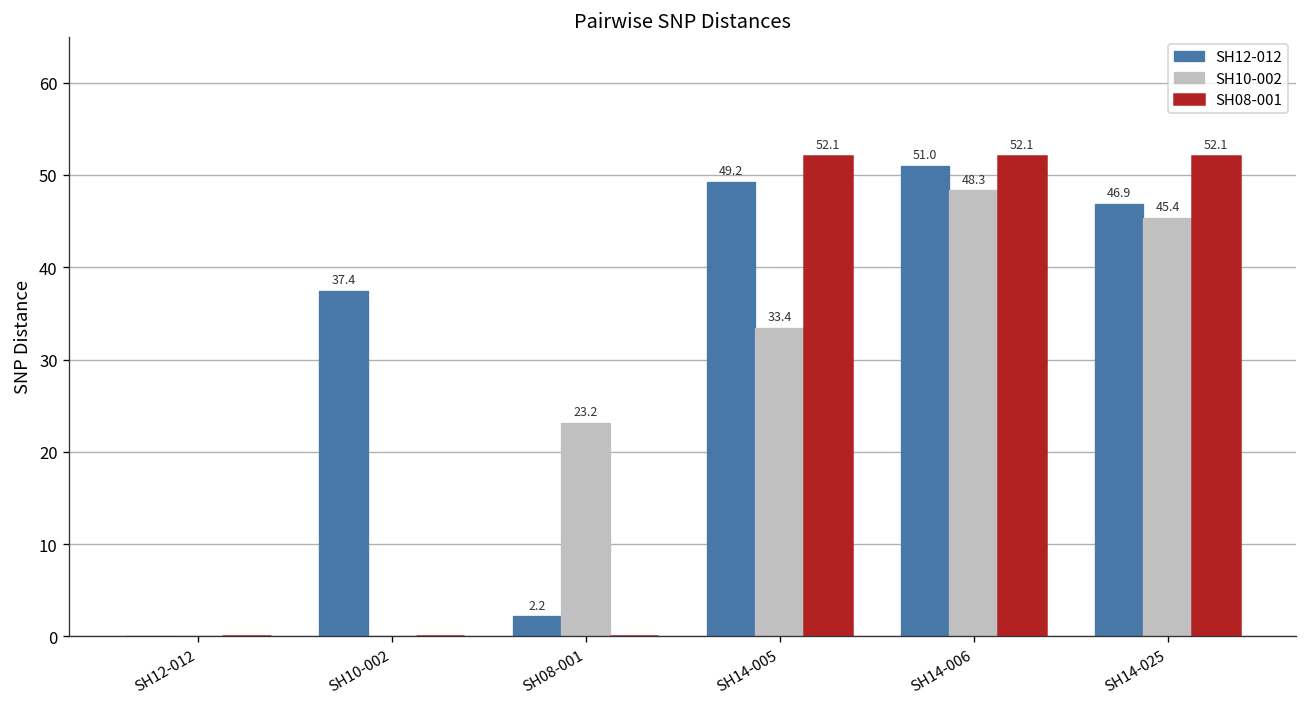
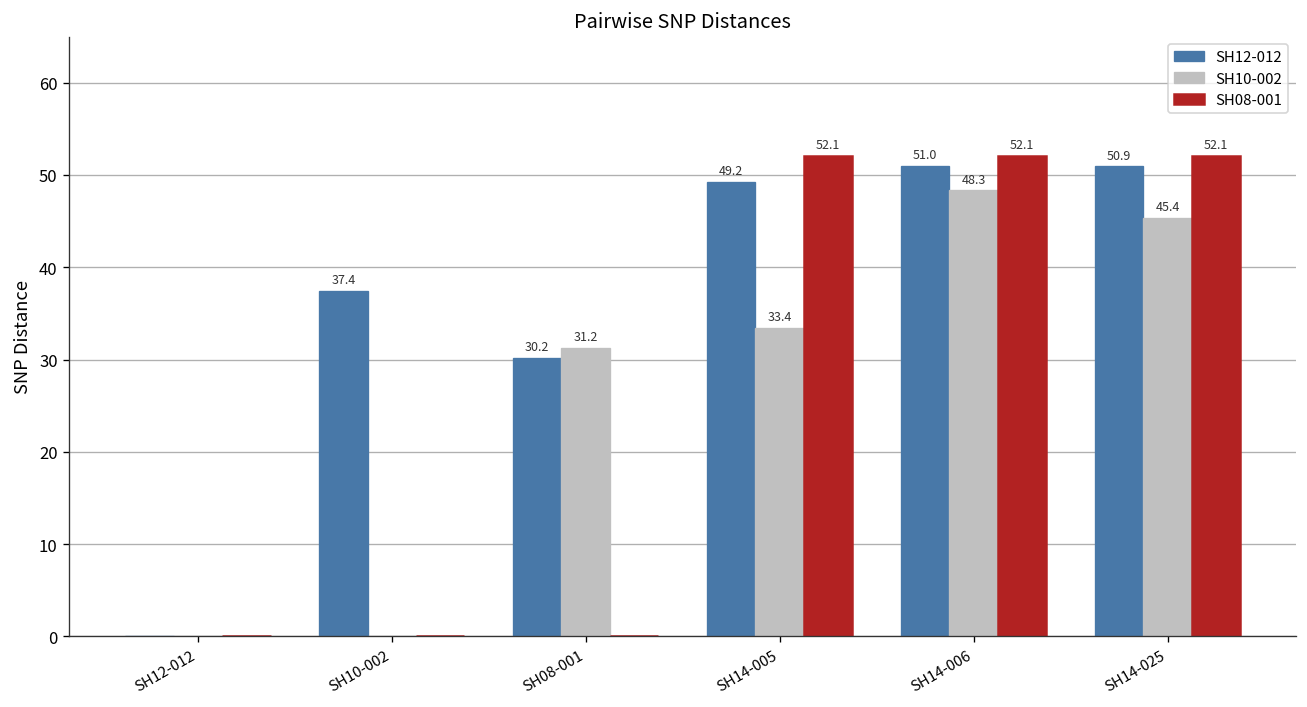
SH12-012, SH08-001: 2.2 -> 30.2
SH10-002, SH08-001: 23.2 -> 31.2
SH12-012, SH14-025: 46.9 -> 50.9
